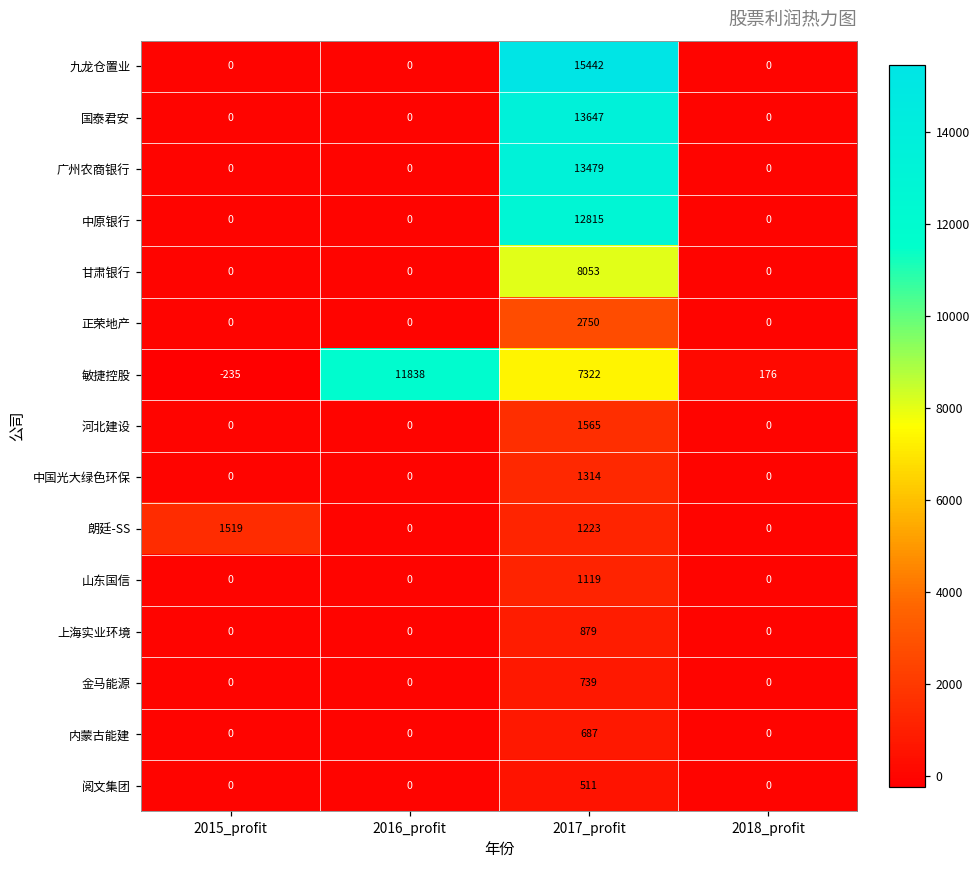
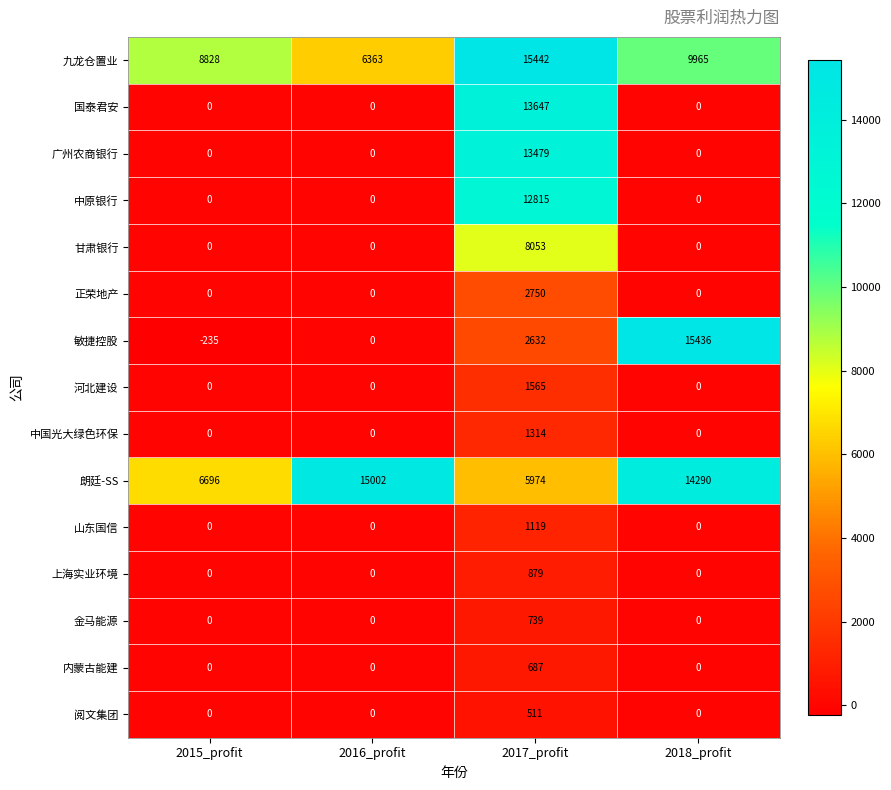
九龙仓置业, 2015_profit: 0 -> 8828
九龙仓置业, 2016_profit: 0 -> 6363
九龙仓置业, 2018_profit: 0 -> 9965
敏捷控股, 2016_profit: 11838 -> 0
敏捷控股, 2017_profit: 7322 -> 2632
敏捷控股, 2018_profit: 176 -> 15436
朗廷-SS, 2015_profit: 1519 -> 6696
朗廷-SS, 2016_profit: 0 -> 15002
朗廷-SS, 2017_profit: 1223 -> 5974
朗廷-SS, 2018_profit: 0 -> 14290
